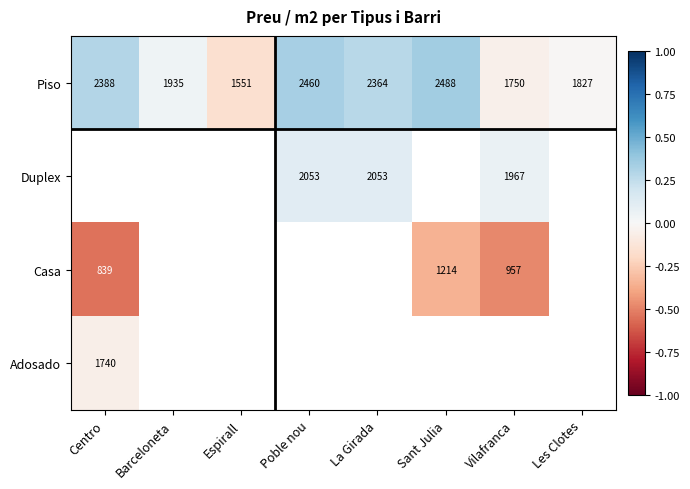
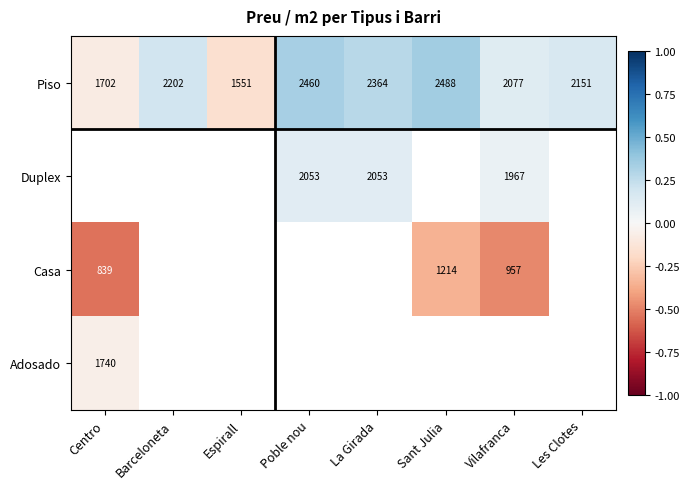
Piso, Centro: 2388 -> 1702
Piso, Barceloneta: 1935 -> 2202
Piso, Vilafranca: 1750 -> 2077
Piso, Les Clotes: 1827 -> 2151
